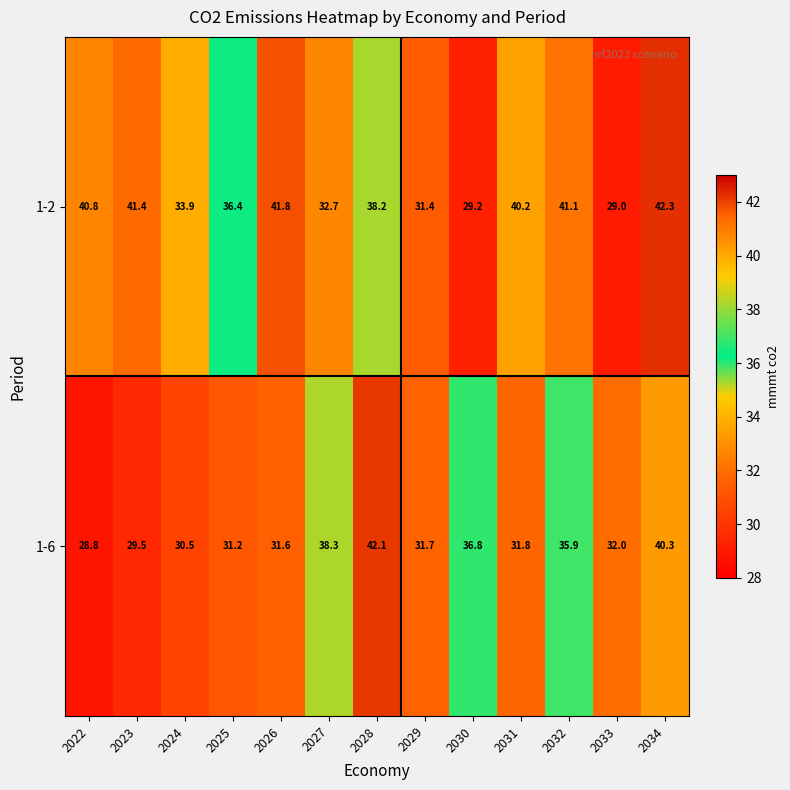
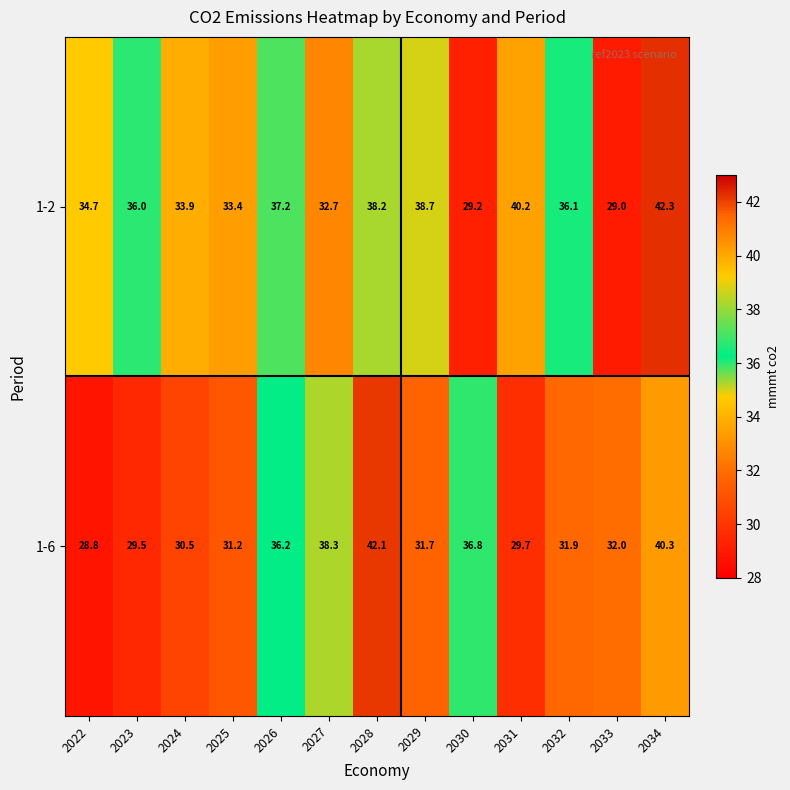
1-2, 2022: 40.8 -> 34.7
1-2, 2023: 41.4 -> 36.0
1-2, 2025: 36.4 -> 33.4
1-2, 2026: 41.8 -> 37.2
1-2, 2029: 31.4 -> 38.7
1-2, 2032: 41.1 -> 36.1
1-6, 2026: 31.6 -> 36.2
1-6, 2031: 31.8 -> 29.7
1-6, 2032: 35.9 -> 31.9
